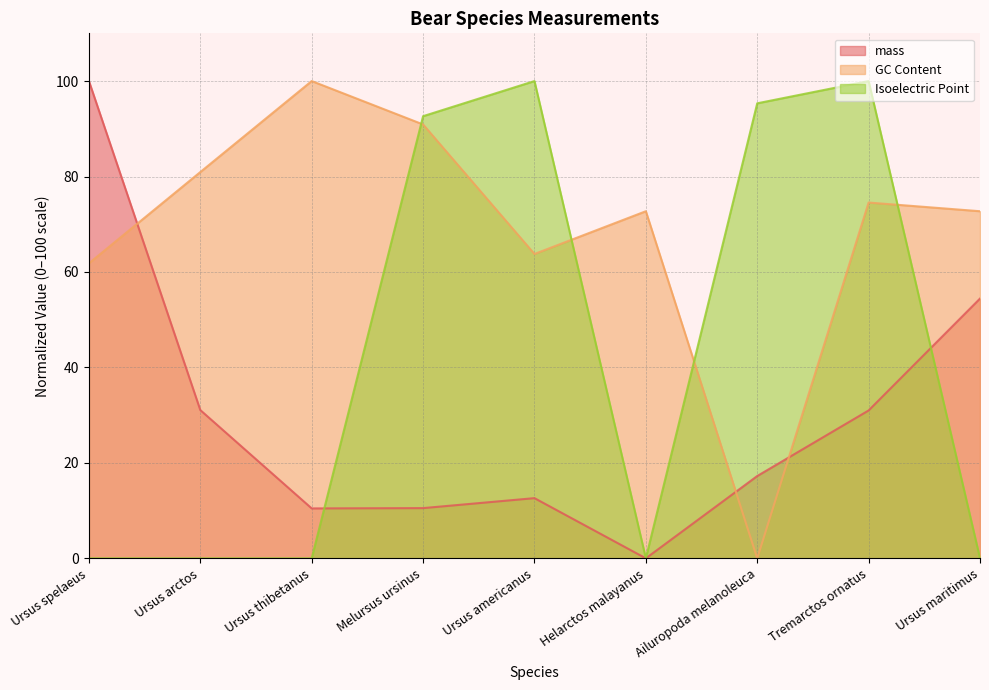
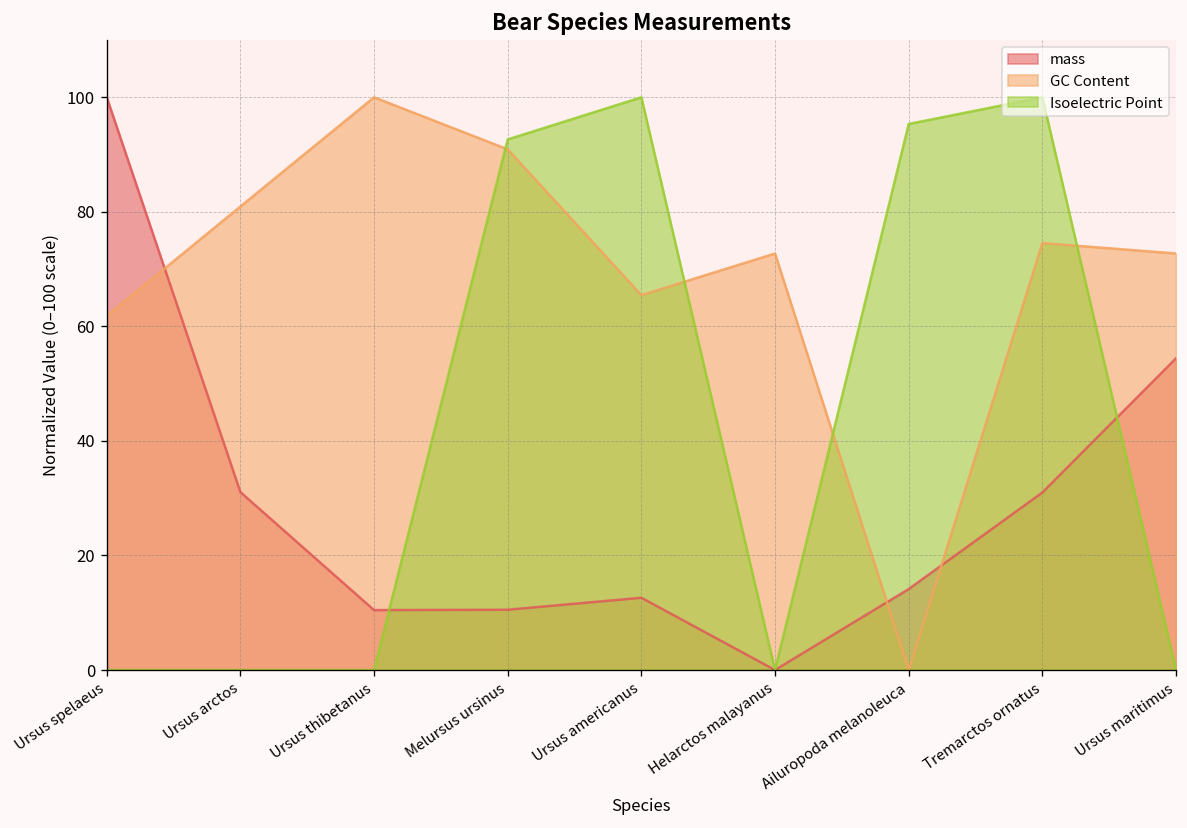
GC Content, Ursus americanus: 64 -> 65
mass, Ailuropoda melanoleuca: 17 -> 14
